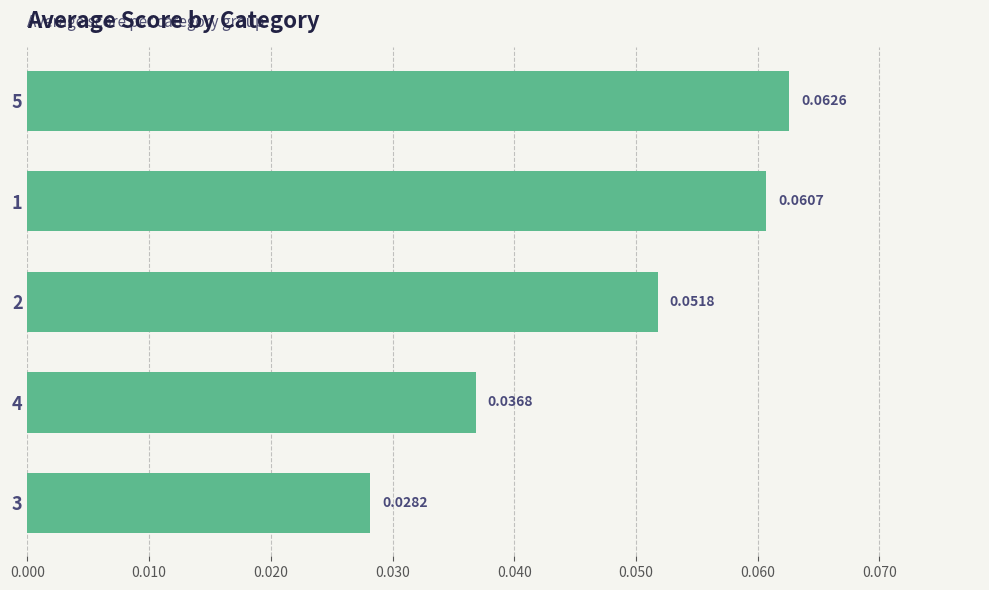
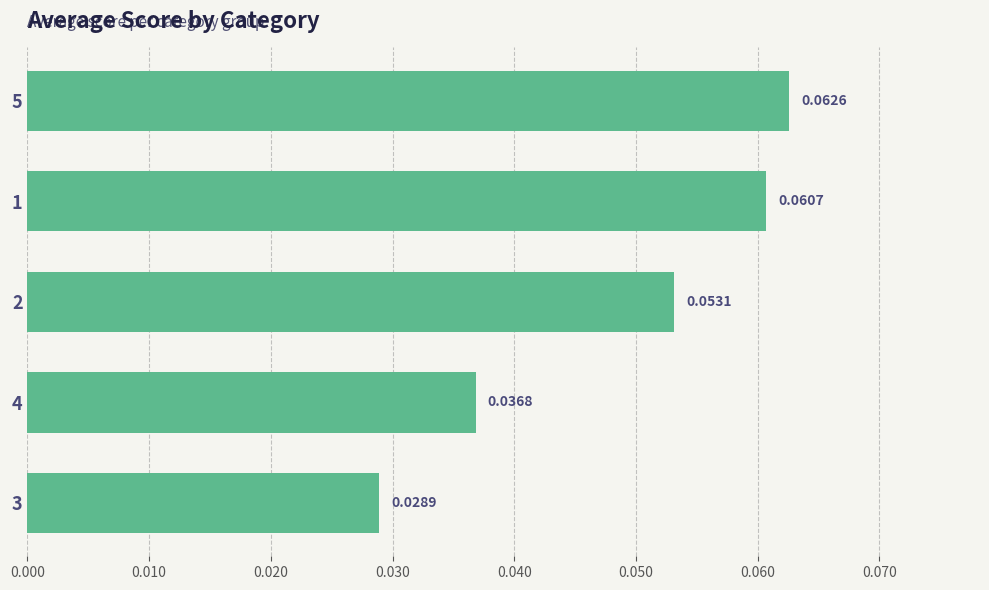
2: 0.0518 -> 0.0531
3: 0.0282 -> 0.0289
